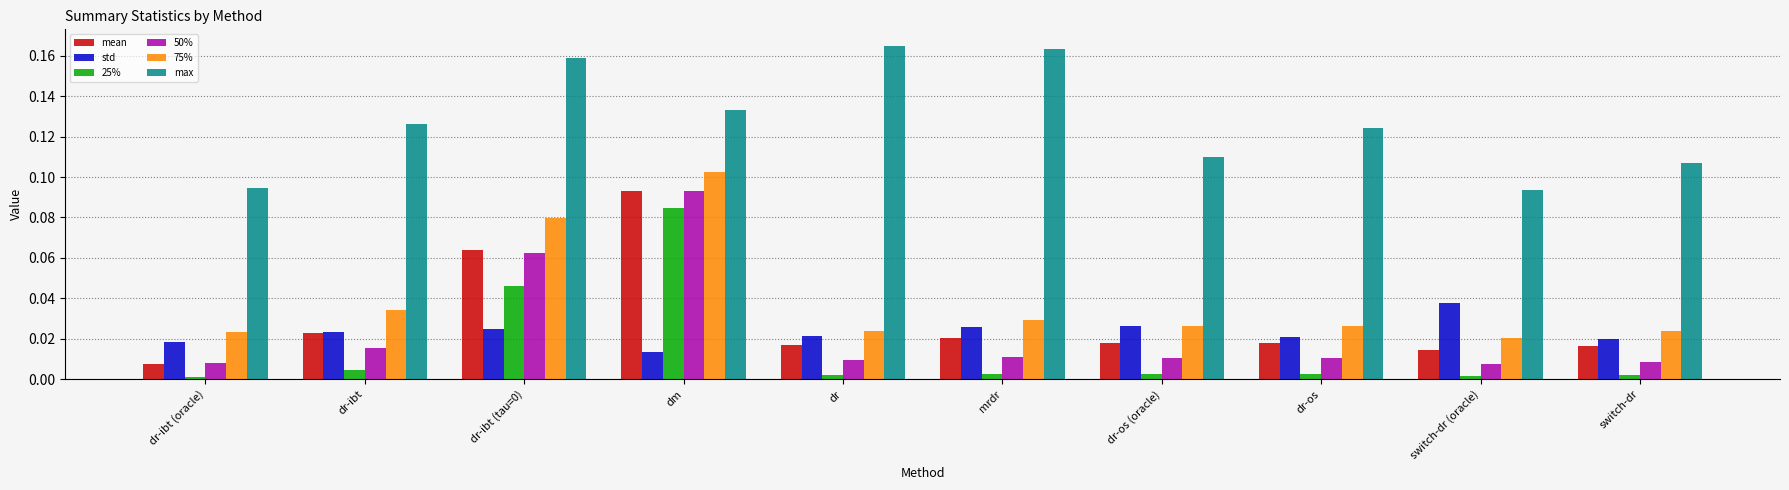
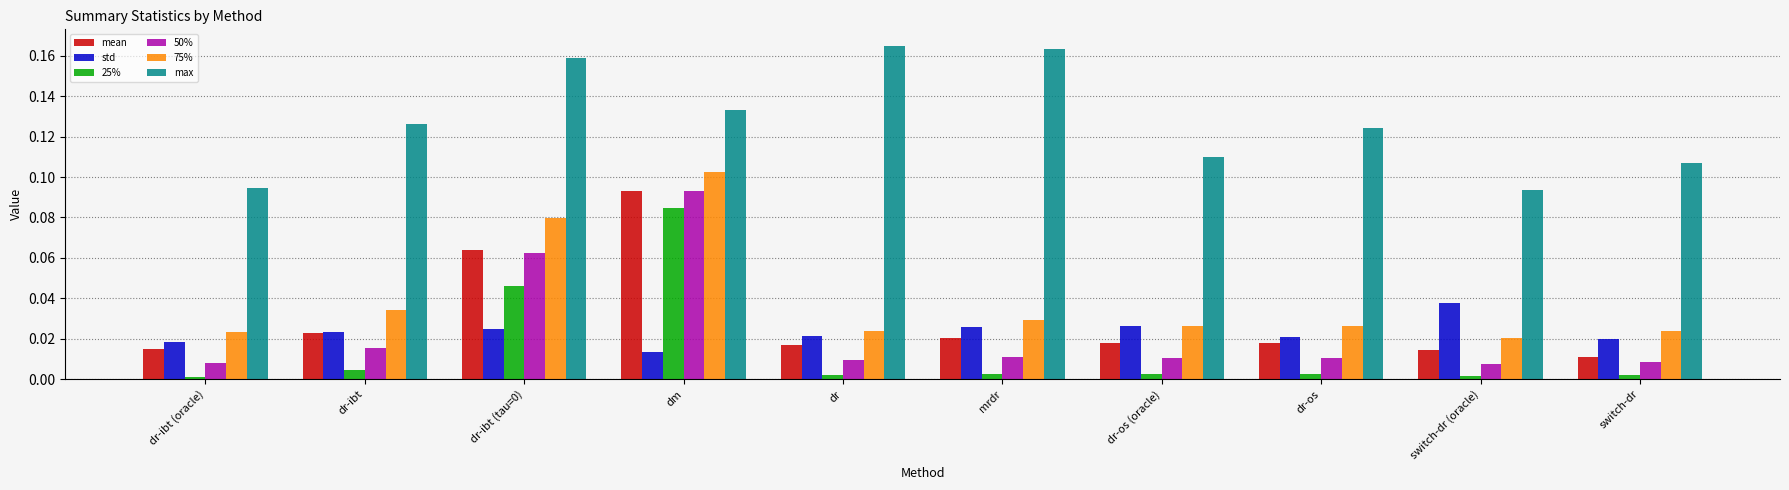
mean, dr-ibt (oracle): 0.008 -> 0.015
mean, switch-dr: 0.017 -> 0.011
